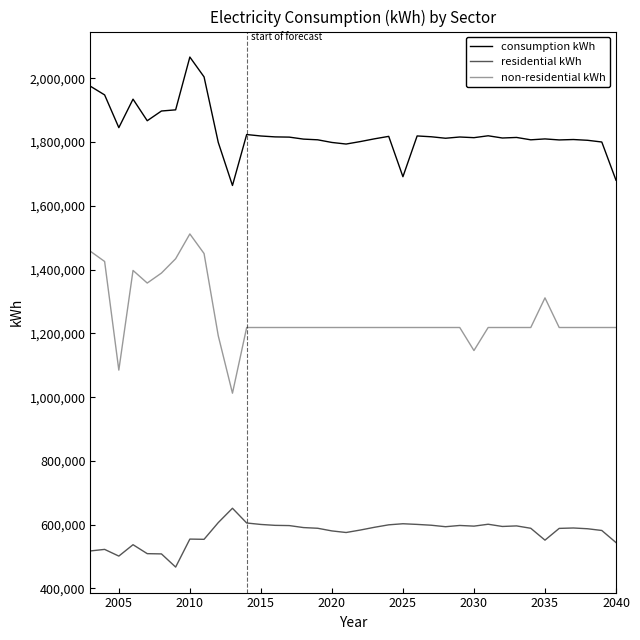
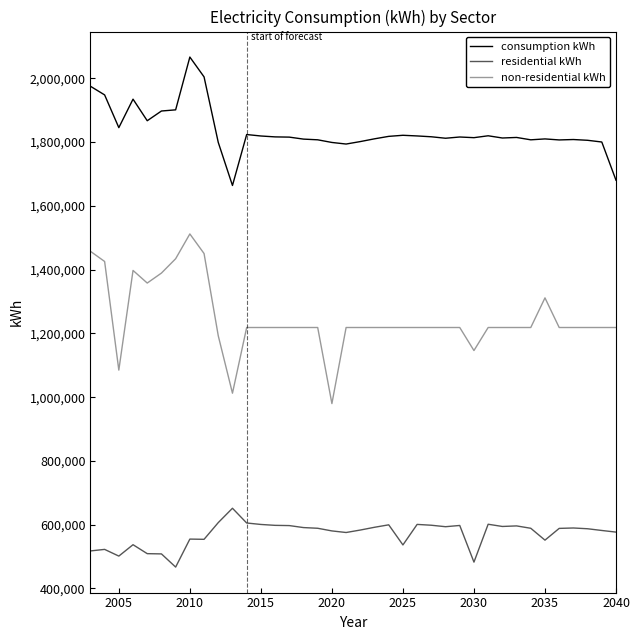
non-residential kWh, 2020: 1,220,000 -> 980,000
consumption kWh, 2025: 1,690,000 -> 1,820,000
residential kWh, 2025: 600,000 -> 540,000
residential kWh, 2030: 600,000 -> 480,000
residential kWh, 2040: 540,000 -> 580,000
